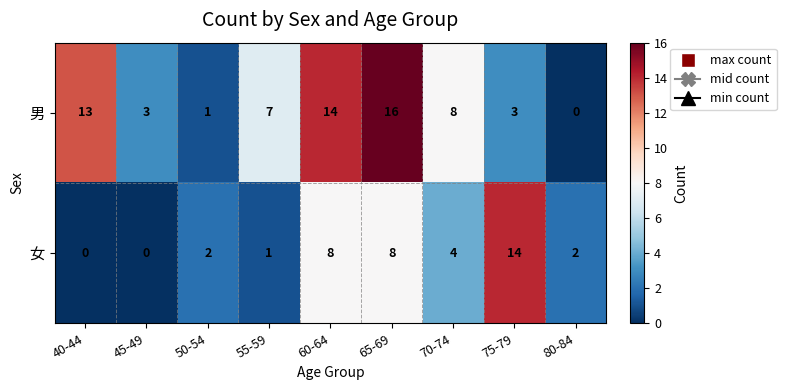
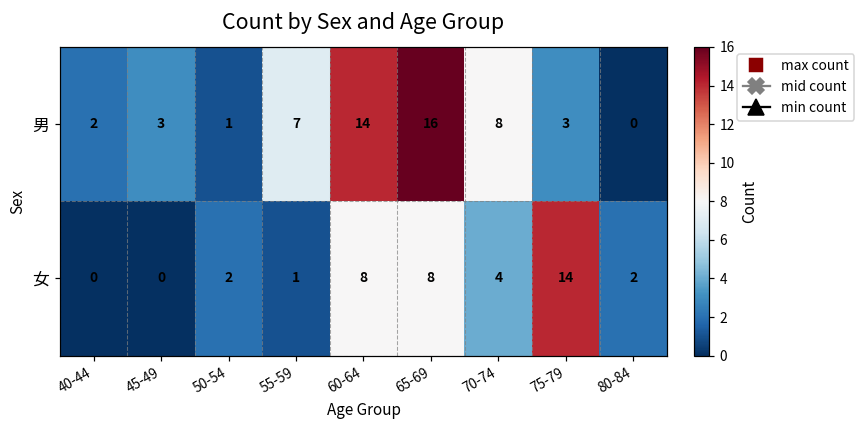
男, 40-44: 13 -> 2
